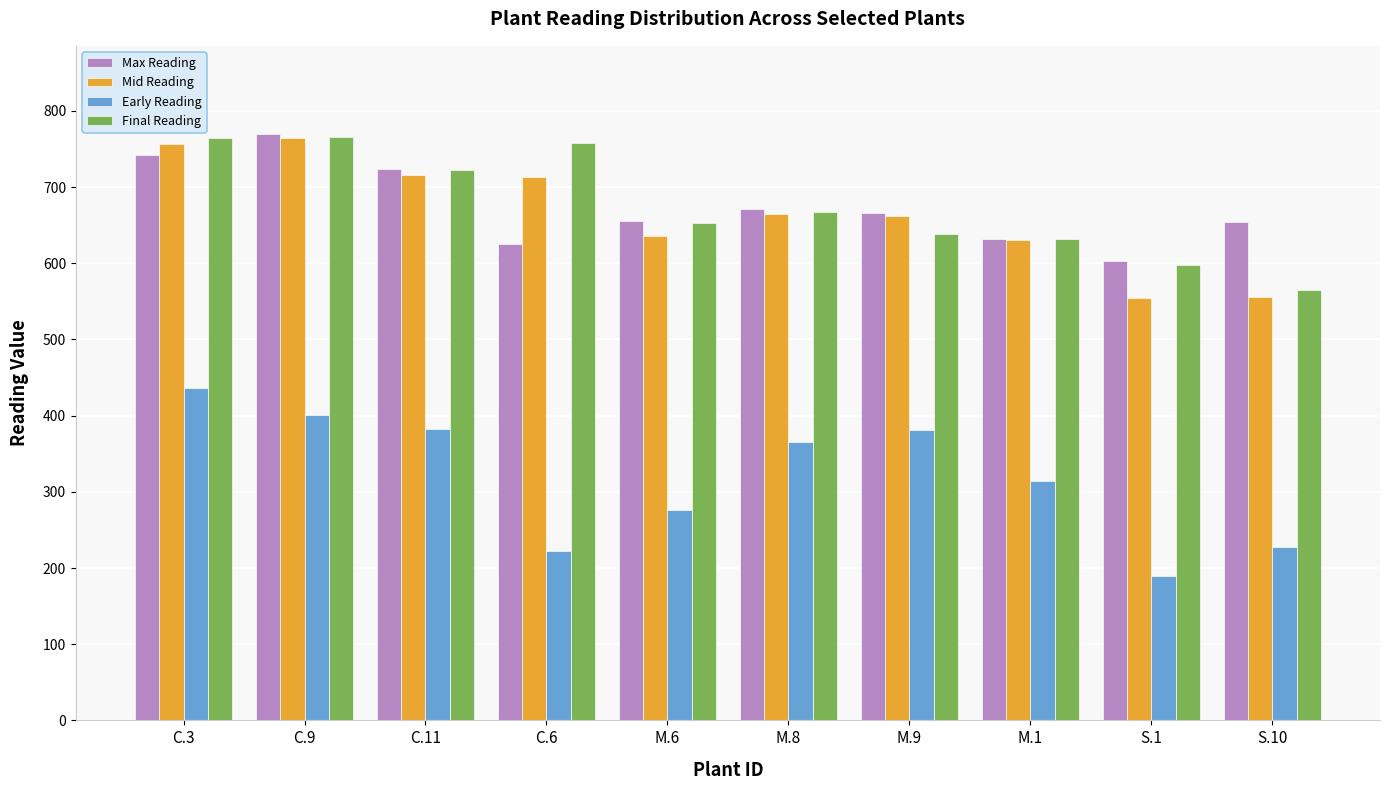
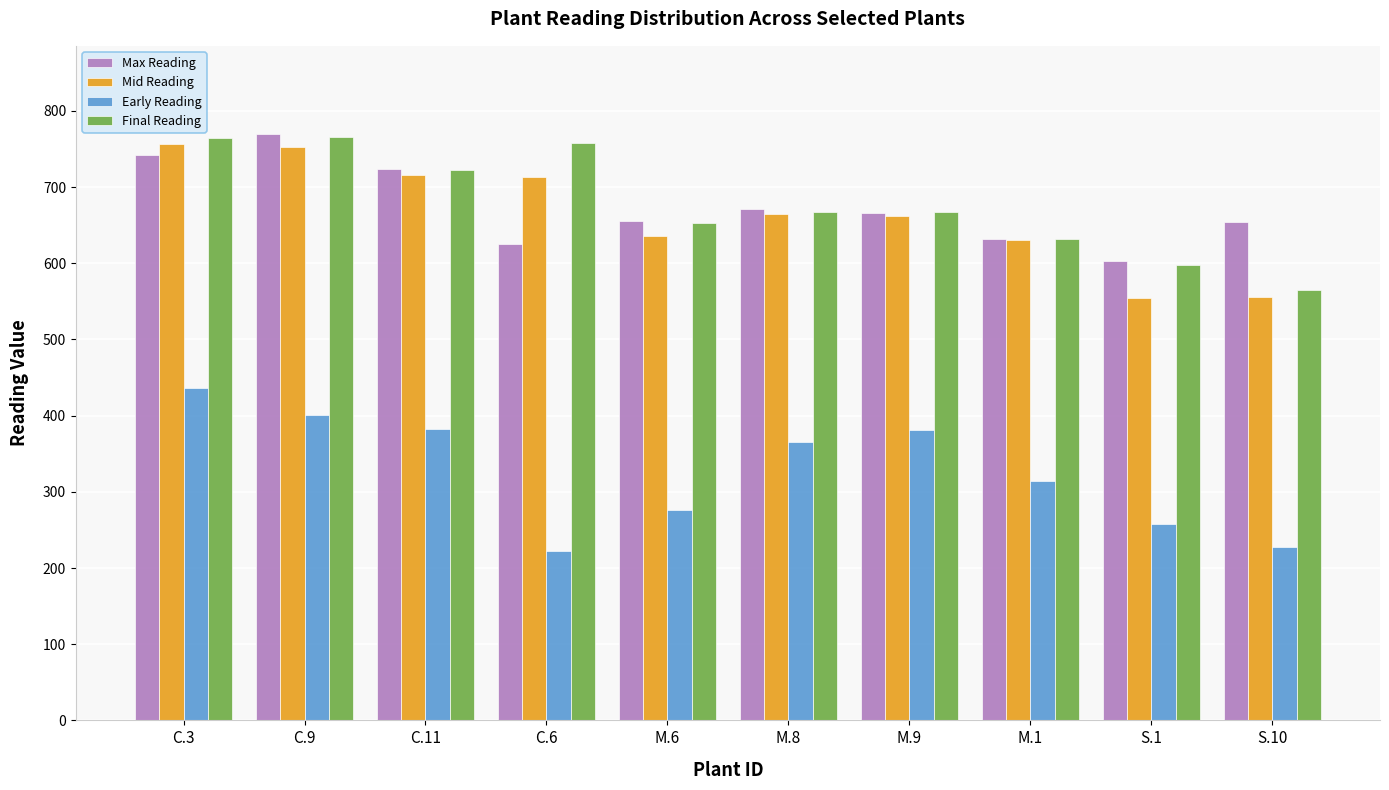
Mid Reading, C.9: 760 -> 750
Final Reading, M.9: 640 -> 670
Early Reading, S.1: 190 -> 260
